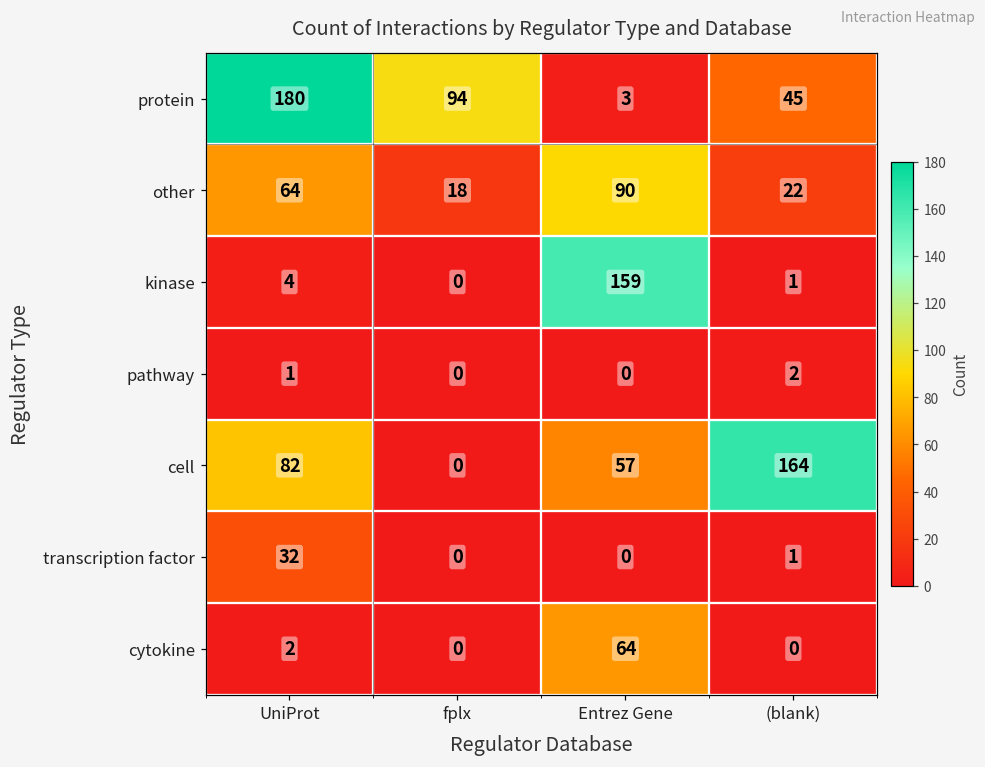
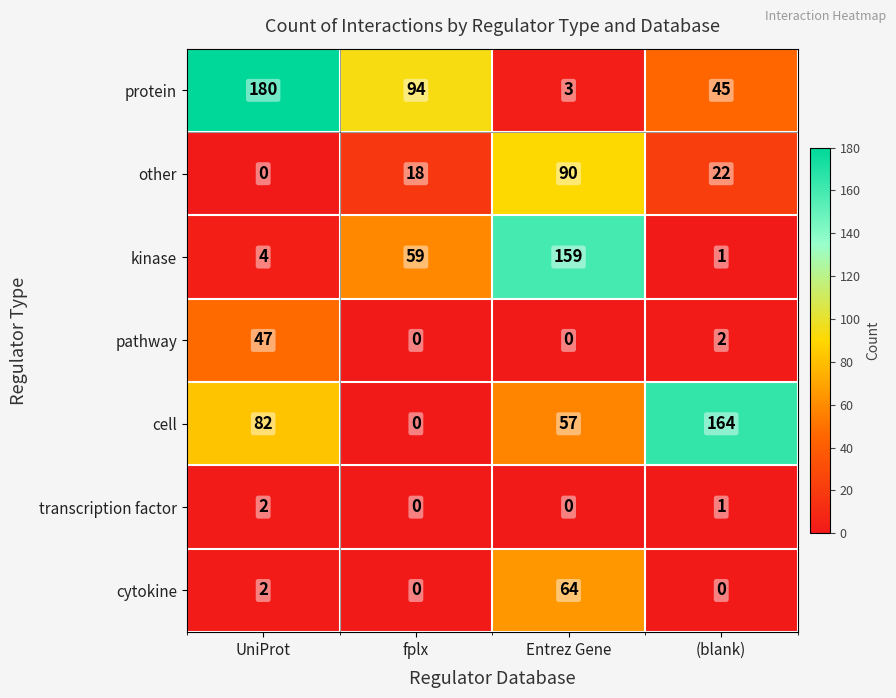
other, UniProt: 64 -> 0
kinase, fplx: 0 -> 59
pathway, UniProt: 1 -> 47
transcription factor, UniProt: 32 -> 2
